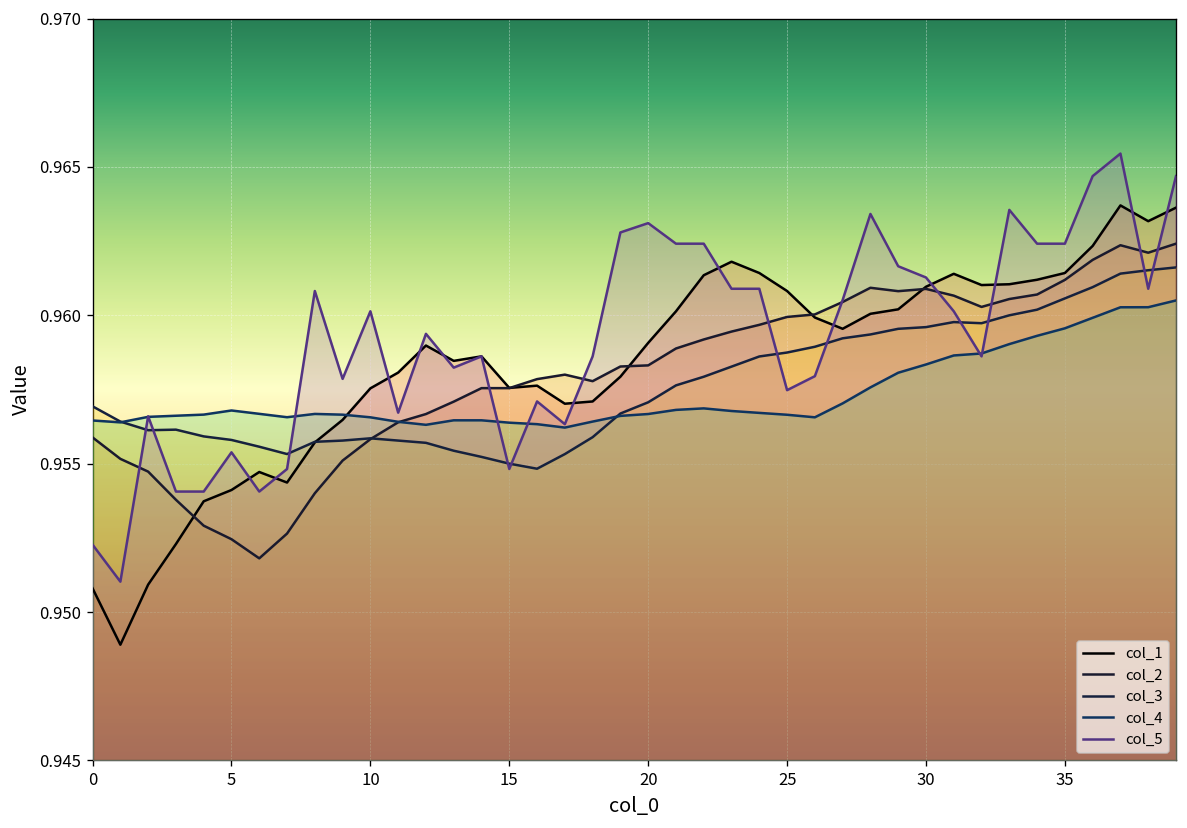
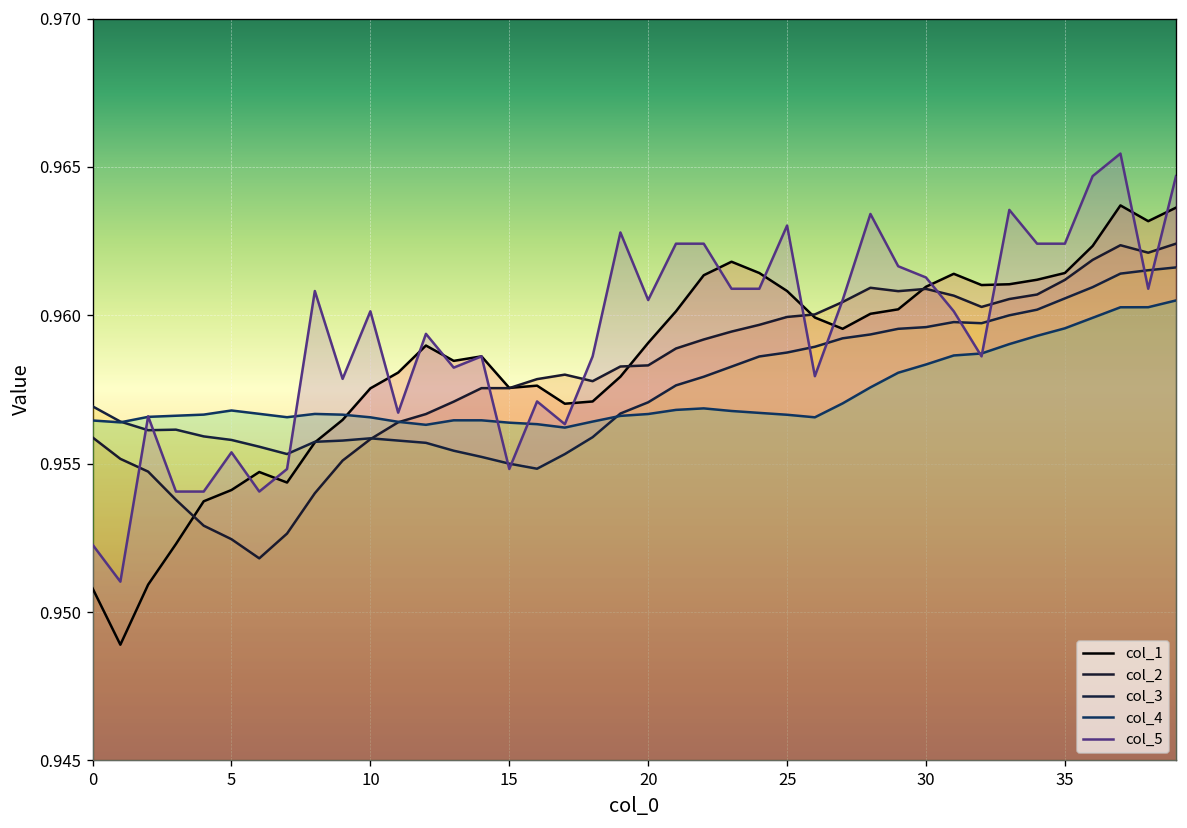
col_5, 20: 0.9631 -> 0.9605
col_5, 25: 0.9575 -> 0.9630
